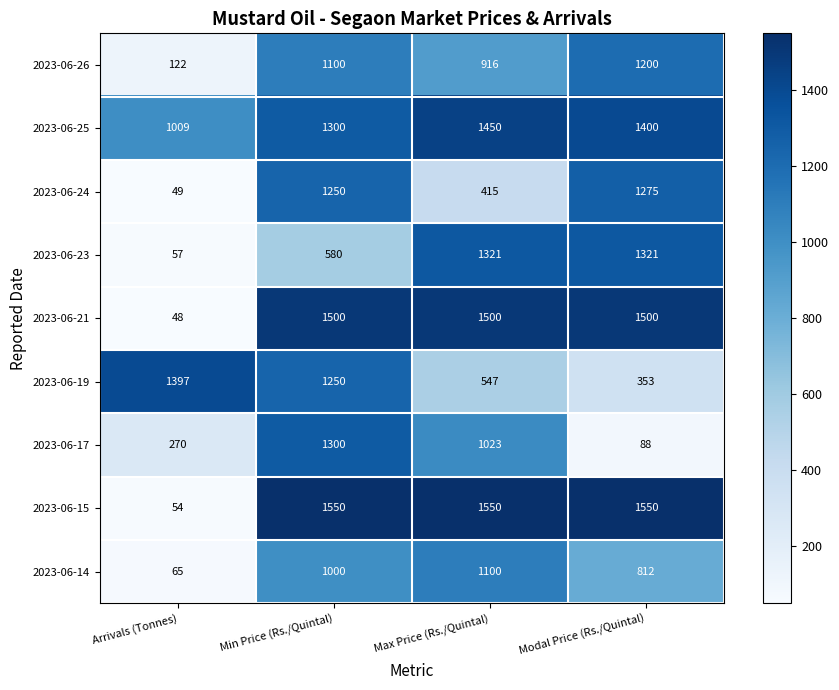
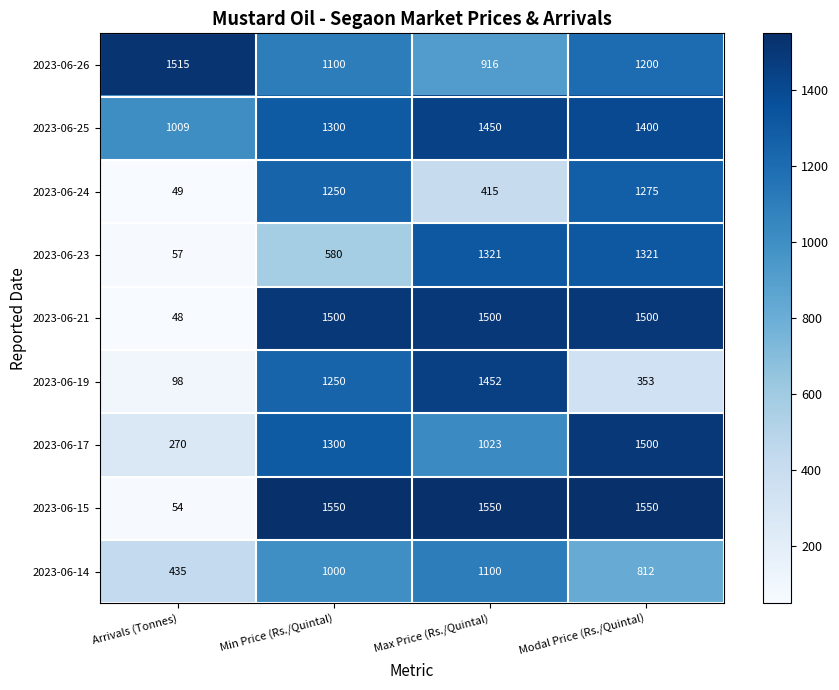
2023-06-26, Arrivals (Tonnes): 122 -> 1515
2023-06-19, Arrivals (Tonnes): 1397 -> 98
2023-06-19, Max Price (Rs./Quintal): 547 -> 1452
2023-06-17, Modal Price (Rs./Quintal): 88 -> 1500
2023-06-14, Arrivals (Tonnes): 65 -> 435
